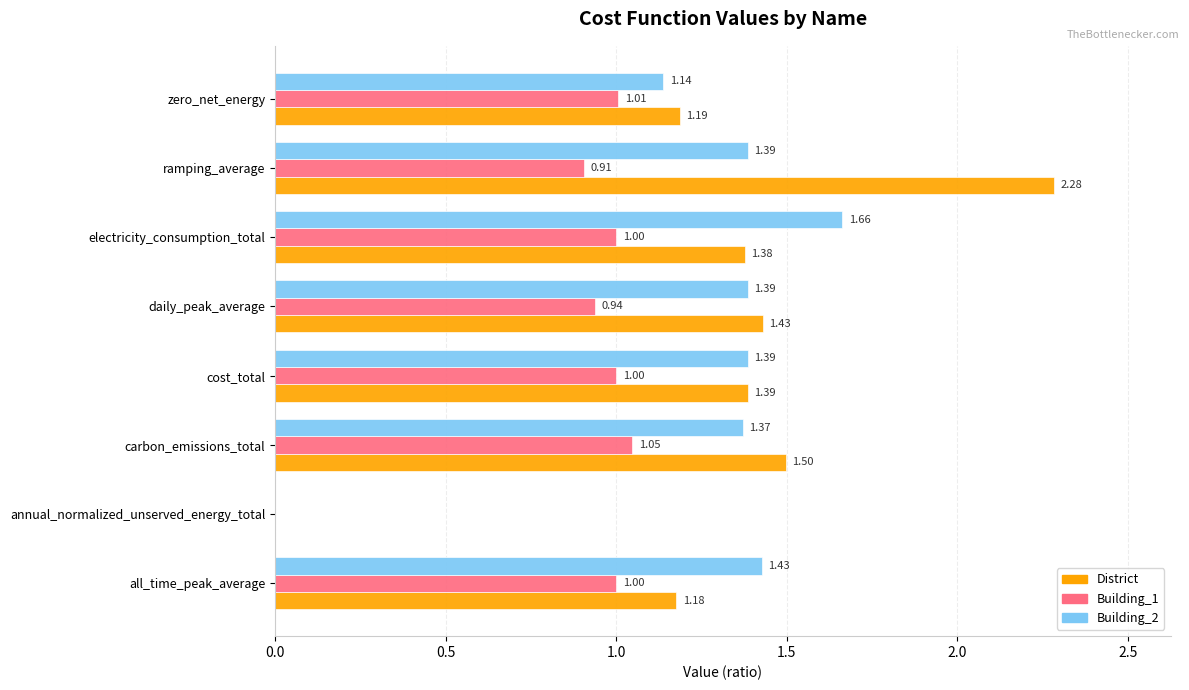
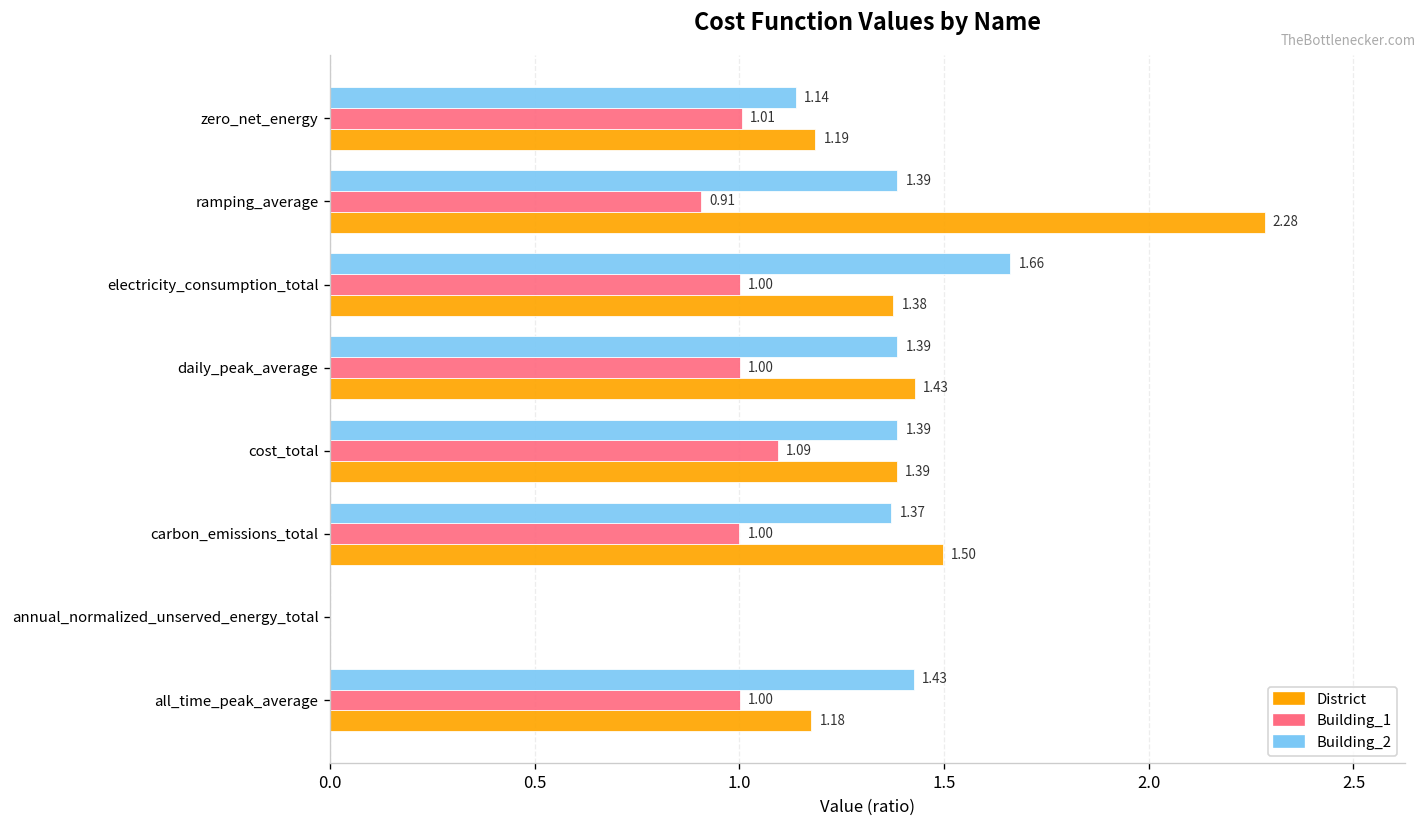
Building_1, daily_peak_average: 0.94 -> 1.00
Building_1, cost_total: 1.00 -> 1.09
Building_1, carbon_emissions_total: 1.05 -> 1.00
